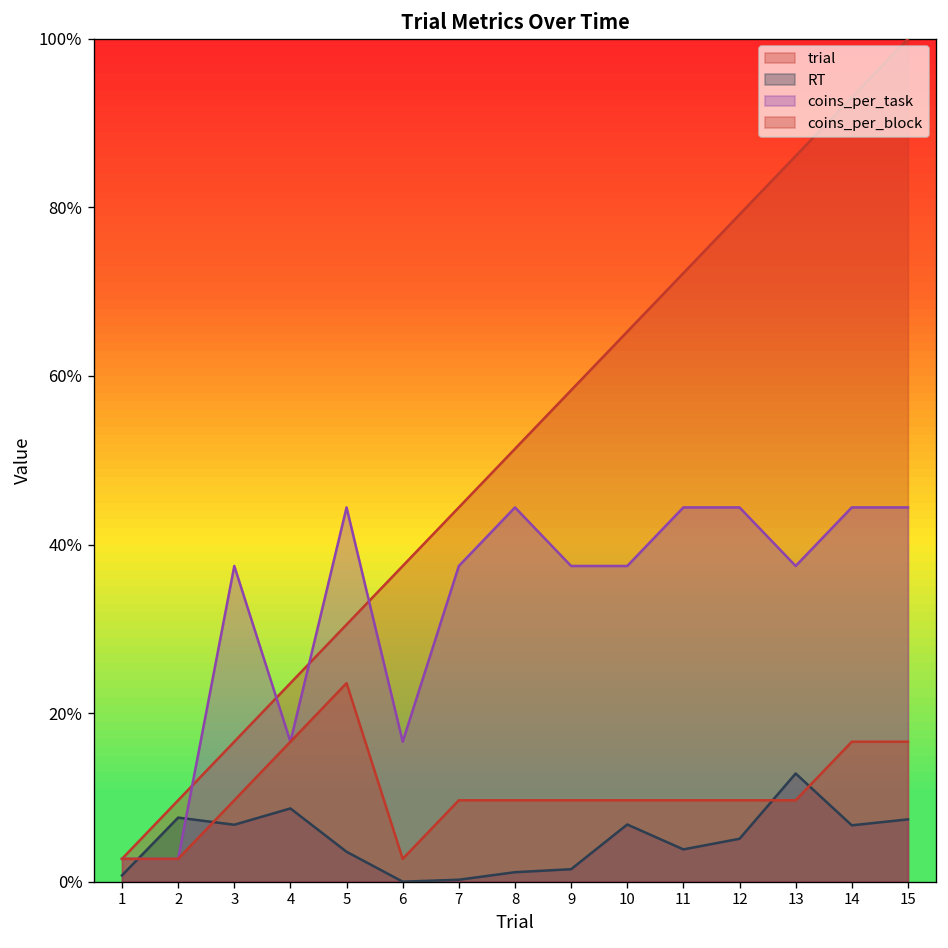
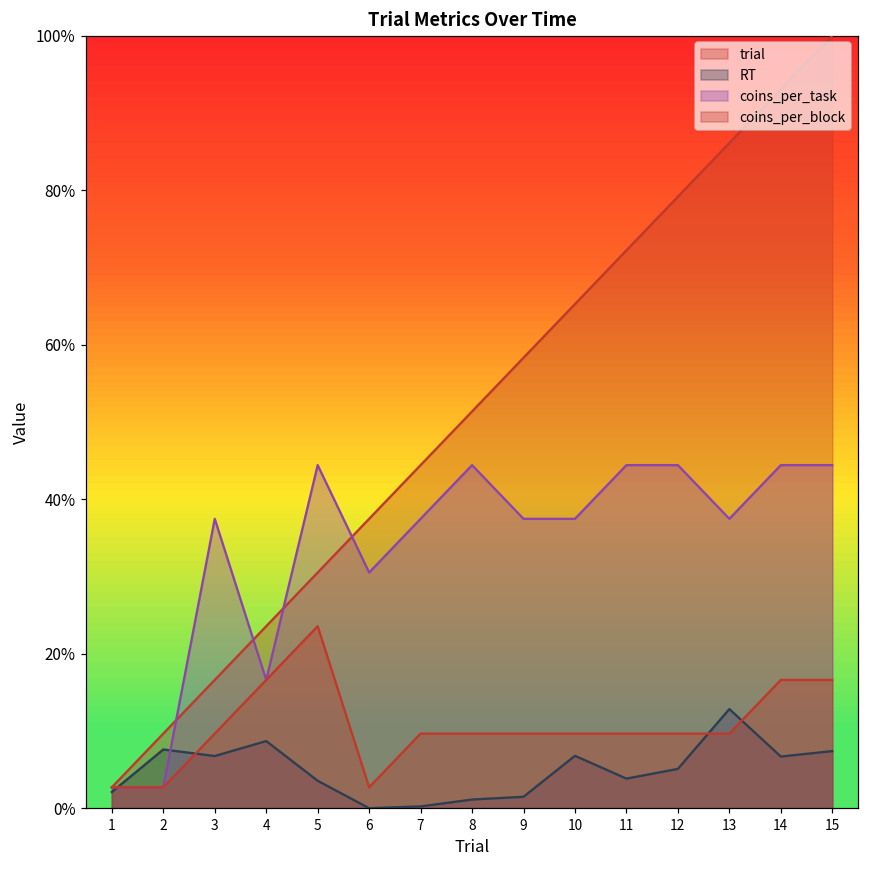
RT, 1: 1% -> 2%
coins_per_task, 6: 17% -> 31%
